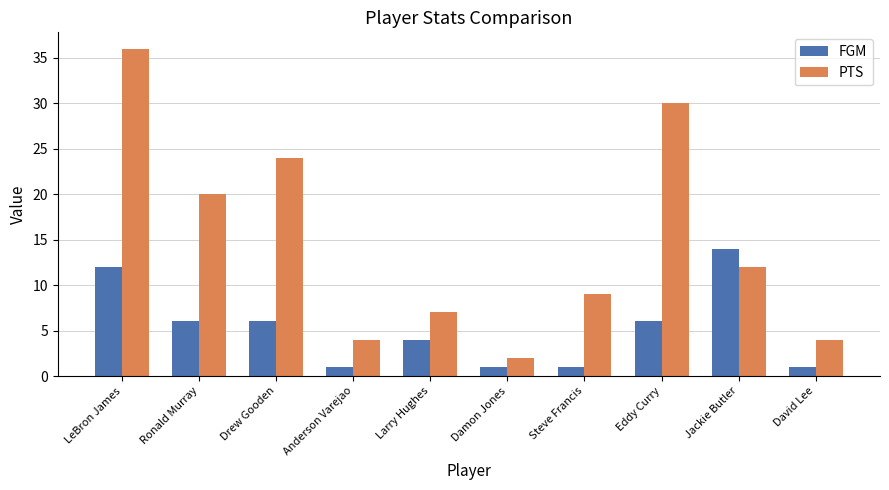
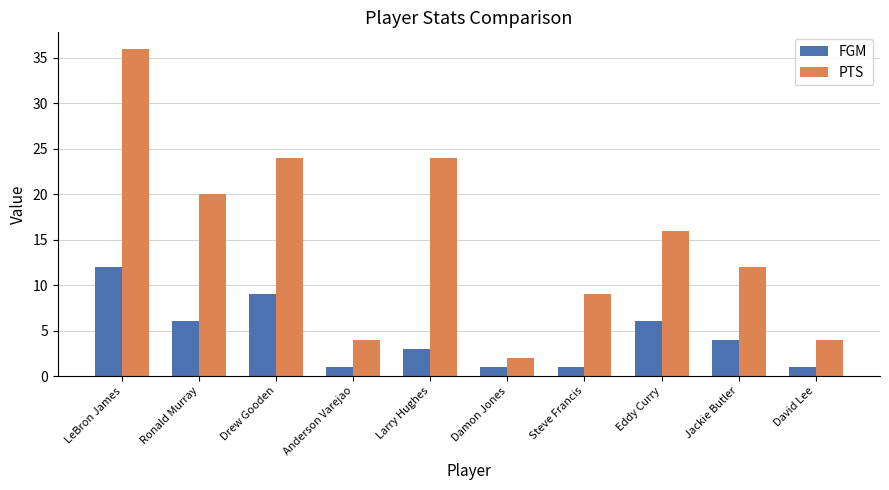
FGM, Drew Gooden: 6 -> 9
FGM, Larry Hughes: 4 -> 3
PTS, Larry Hughes: 7 -> 24
PTS, Eddy Curry: 30 -> 16
FGM, Jackie Butler: 14 -> 4
